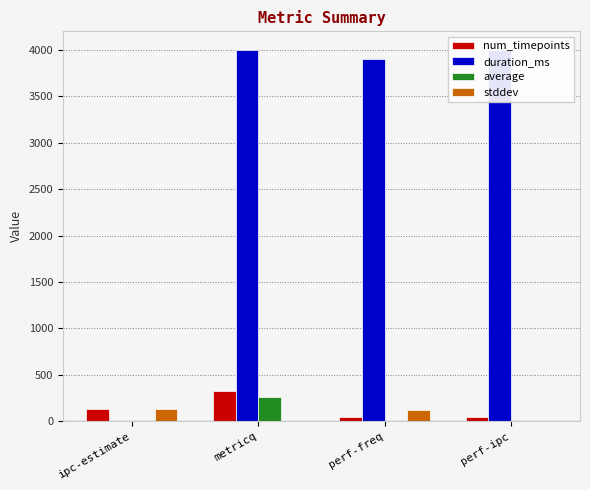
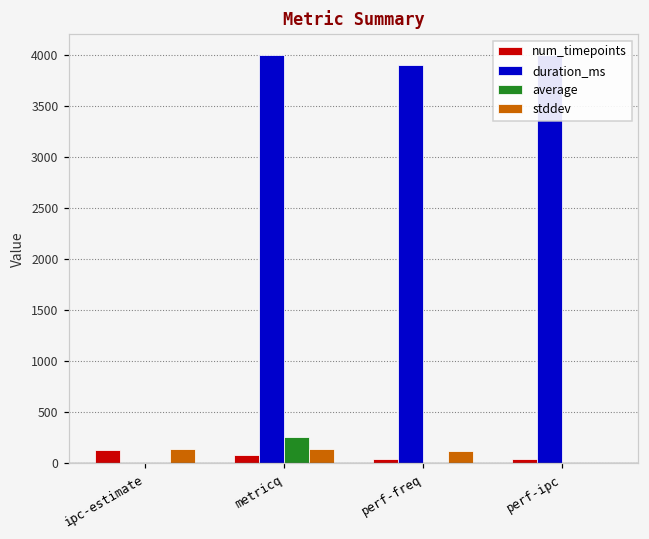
num_timepoints, metricq: 300 -> 100
stddev, metricq: 0 -> 100
